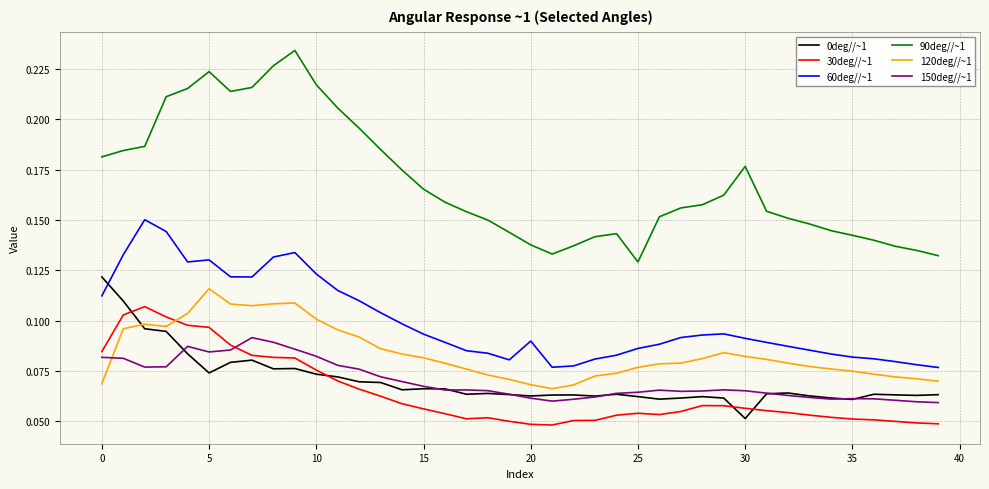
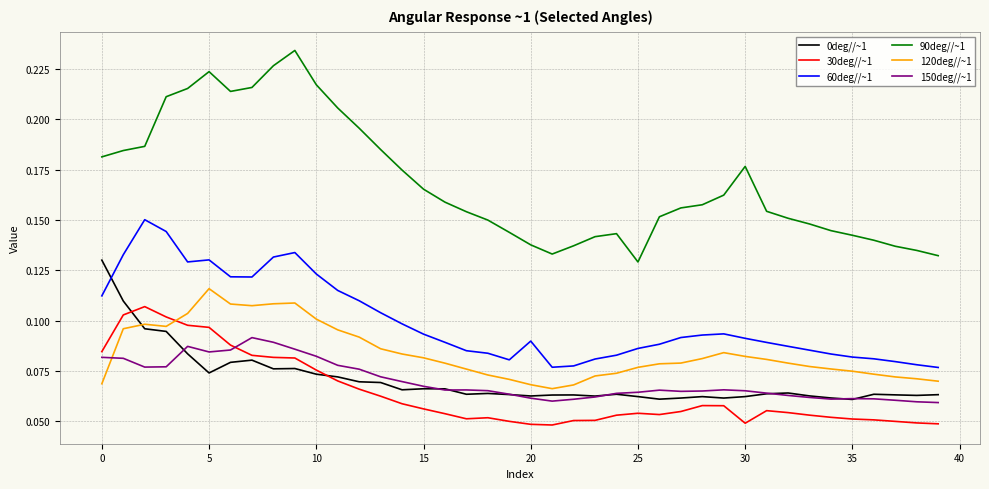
0deg//~1, 0: 0.122 -> 0.130
0deg//~1, 30: 0.051 -> 0.062
30deg//~1, 30: 0.056 -> 0.049
